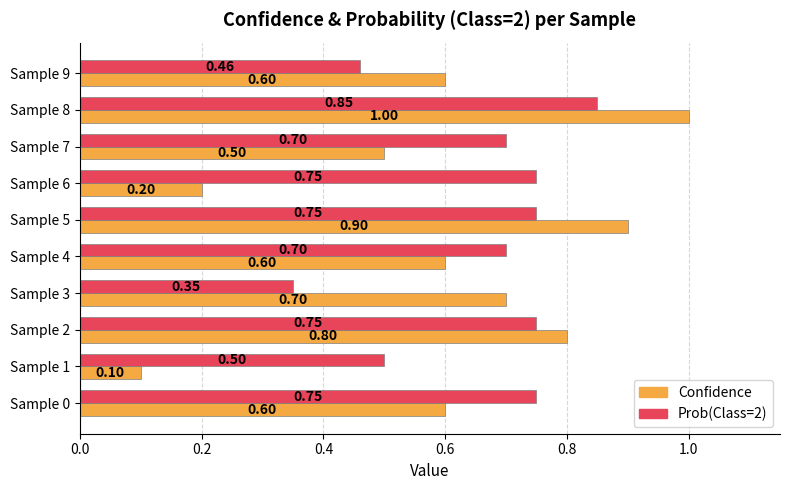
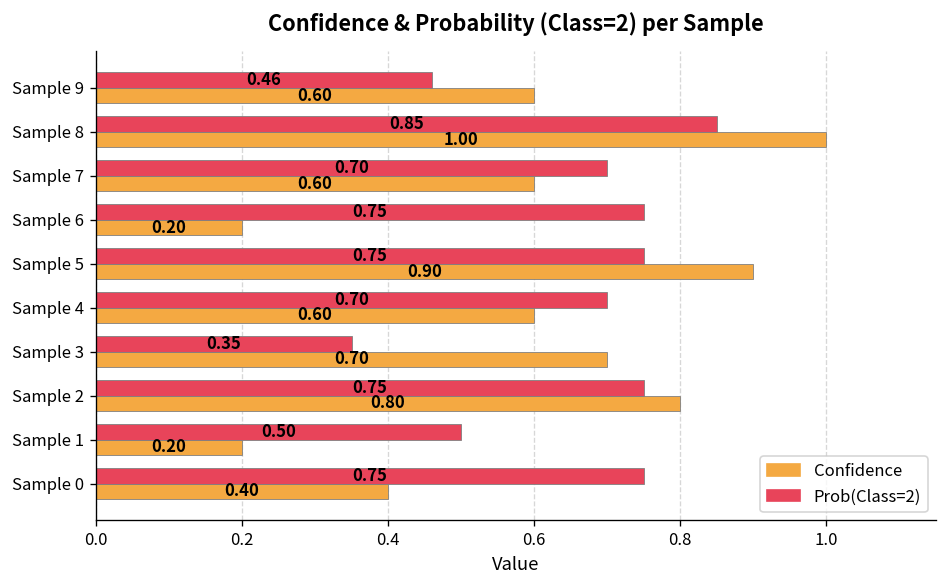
Confidence, Sample 7: 0.50 -> 0.60
Confidence, Sample 1: 0.10 -> 0.20
Confidence, Sample 0: 0.60 -> 0.40
